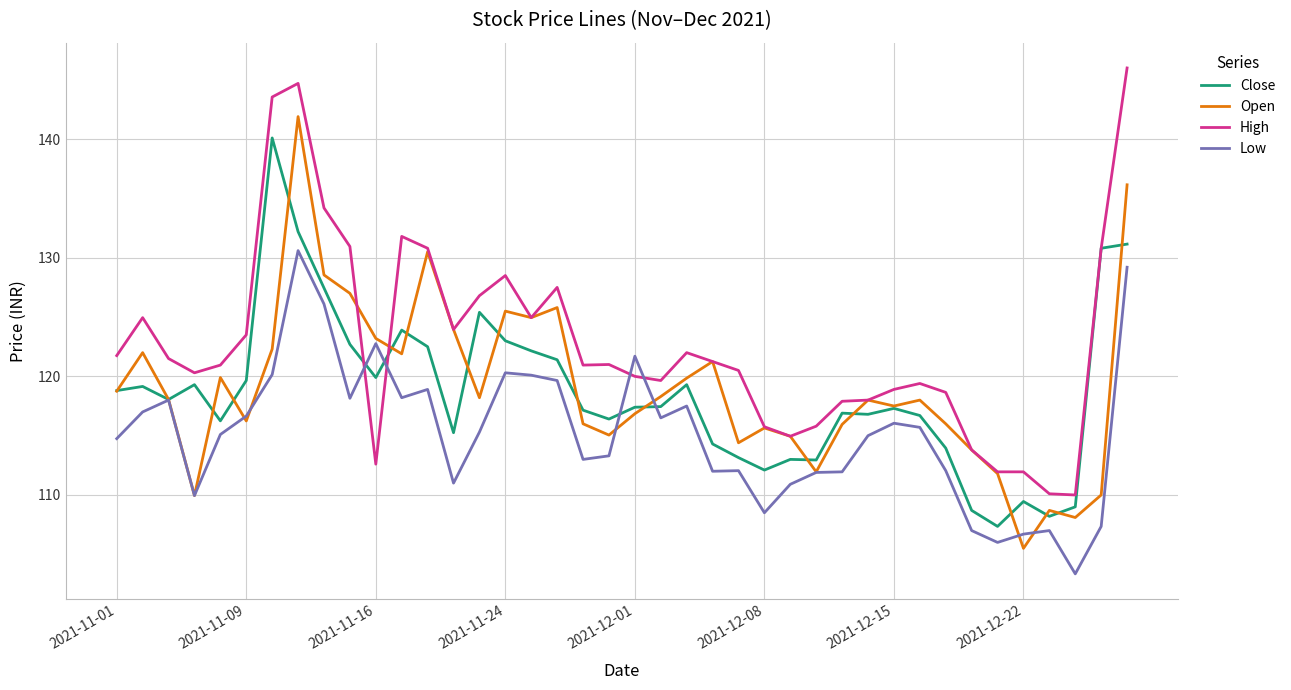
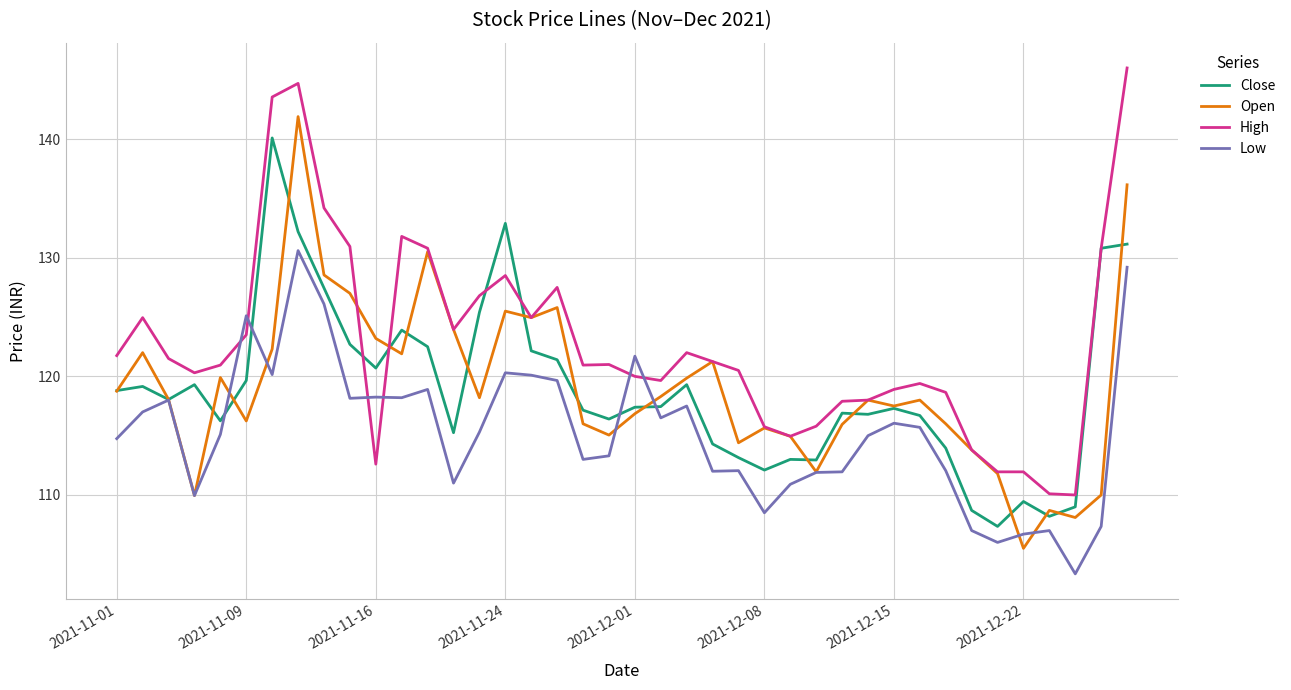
Low, 2021-11-09: 116.7 -> 125.1
Close, 2021-11-16: 119.9 -> 120.7
Low, 2021-11-16: 122.8 -> 118.3
Close, 2021-11-24: 123.0 -> 132.9
